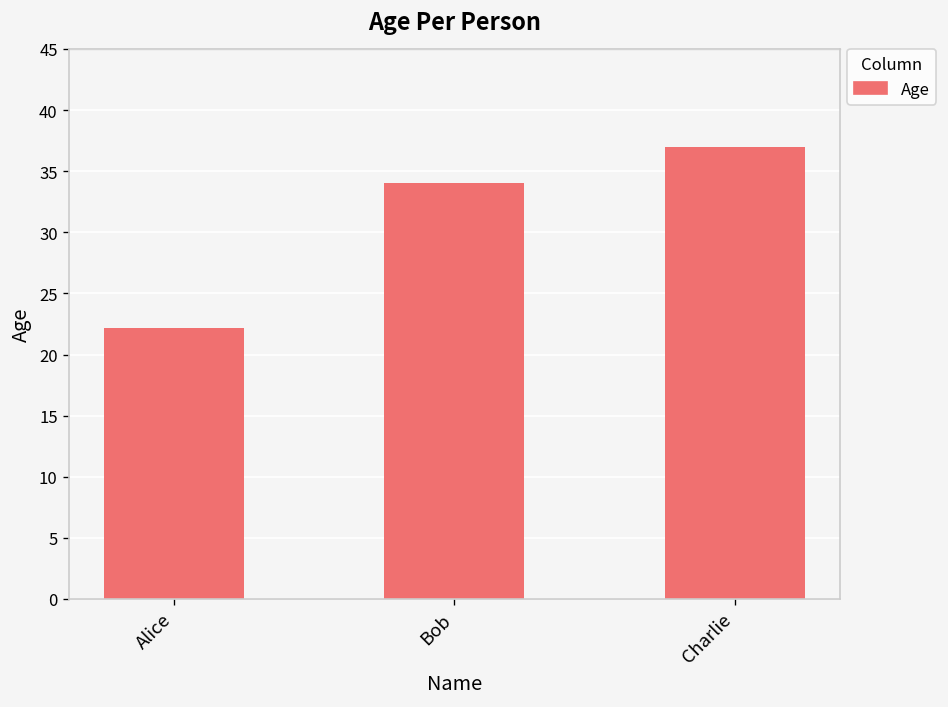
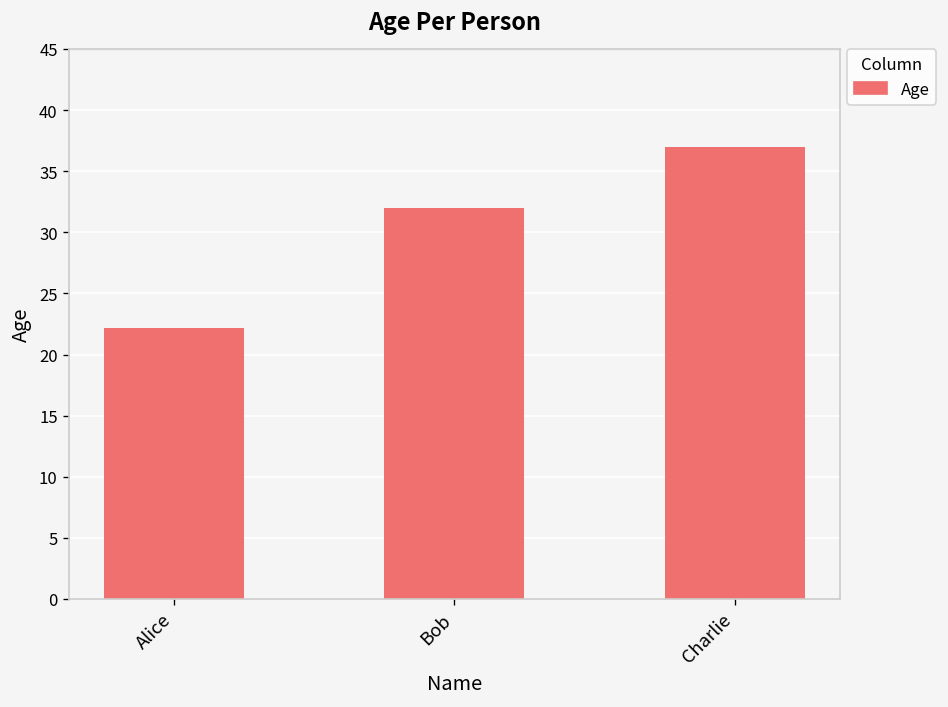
Bob: 34 -> 32
